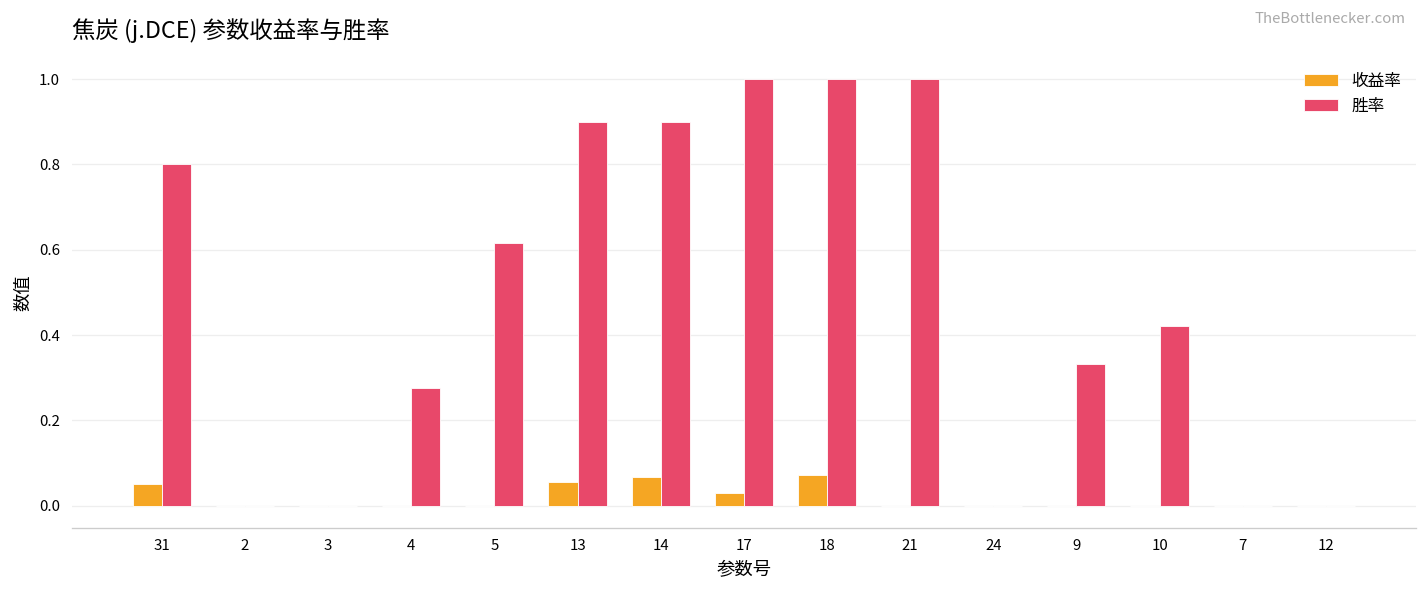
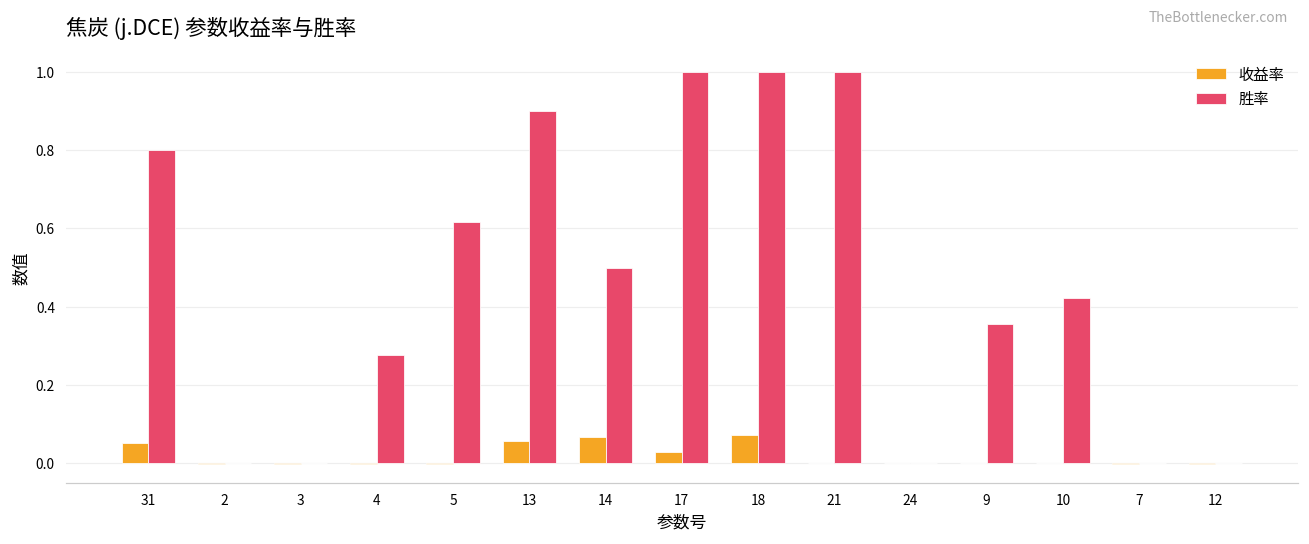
胜率, 14: 0.9 -> 0.5
胜率, 9: 0.33 -> 0.36
